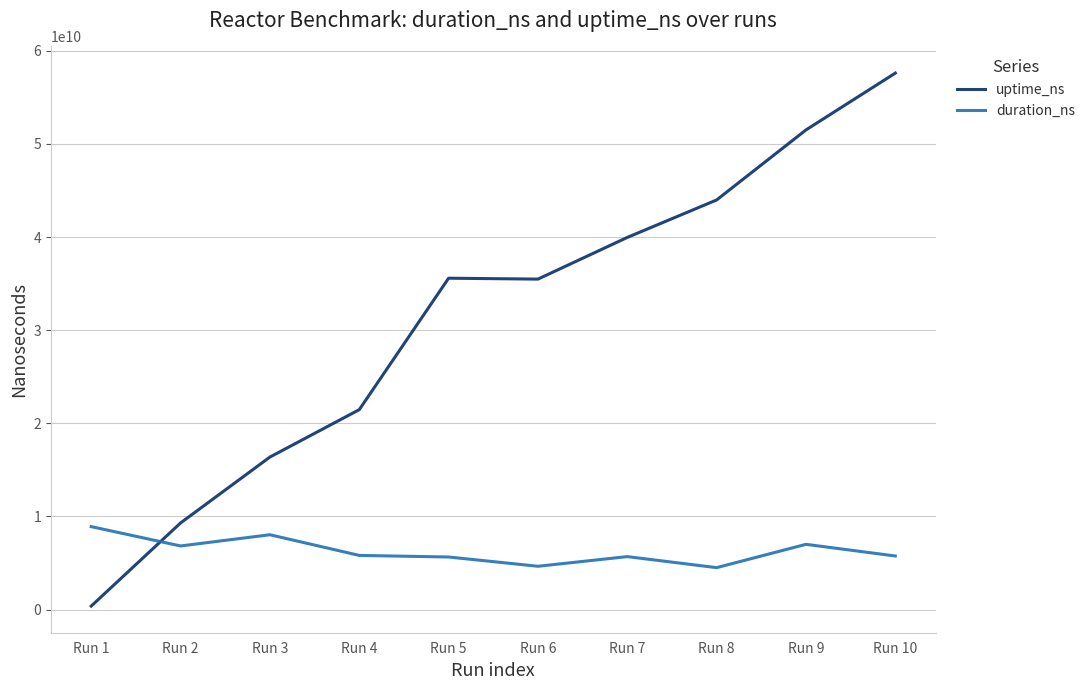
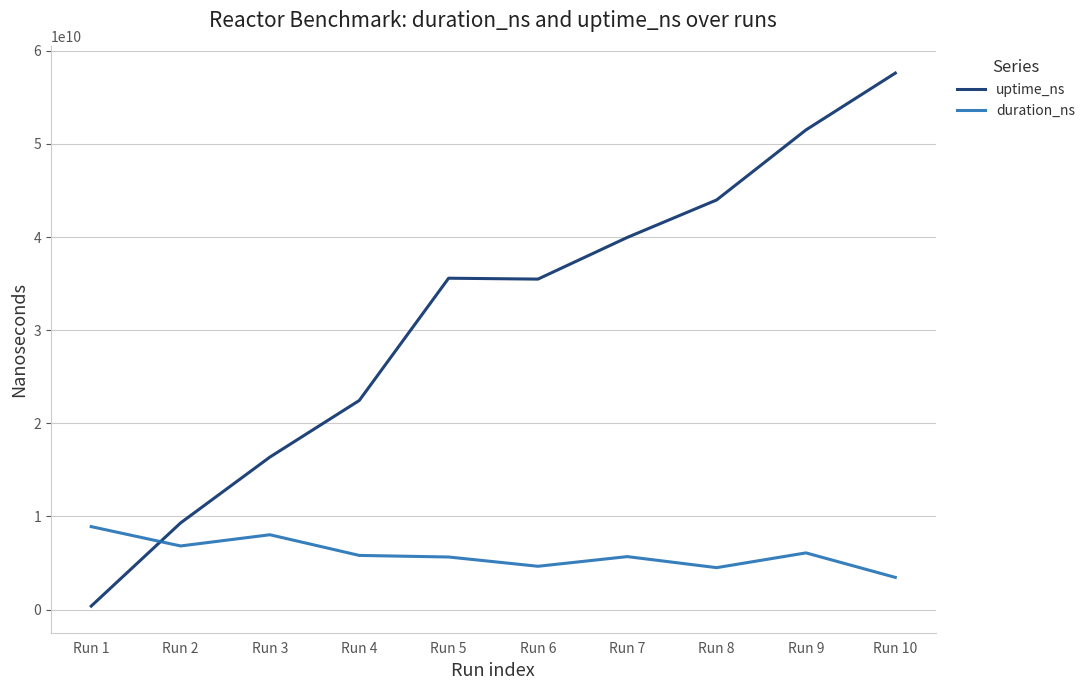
uptime_ns, Run 4: 21000000000 -> 22000000000
duration_ns, Run 9: 7000000000 -> 6000000000
duration_ns, Run 10: 6000000000 -> 3000000000
